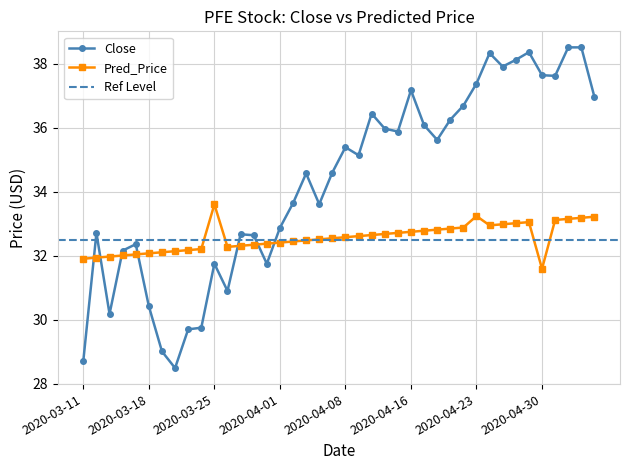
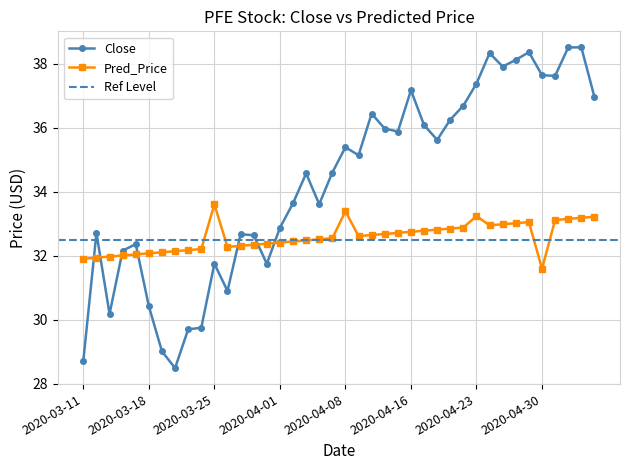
Pred_Price, 2020-04-08: 32.6 -> 33.4
